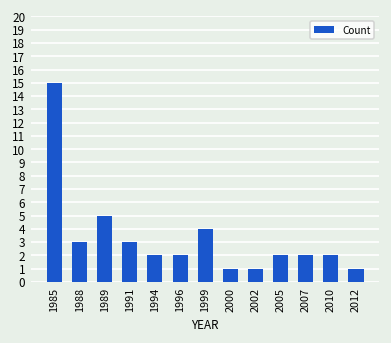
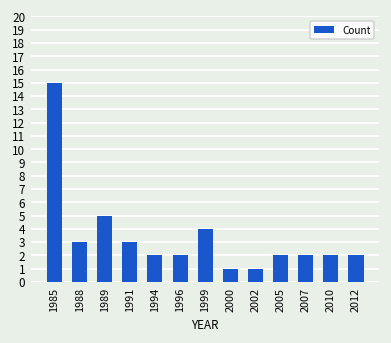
2012: 1 -> 2
